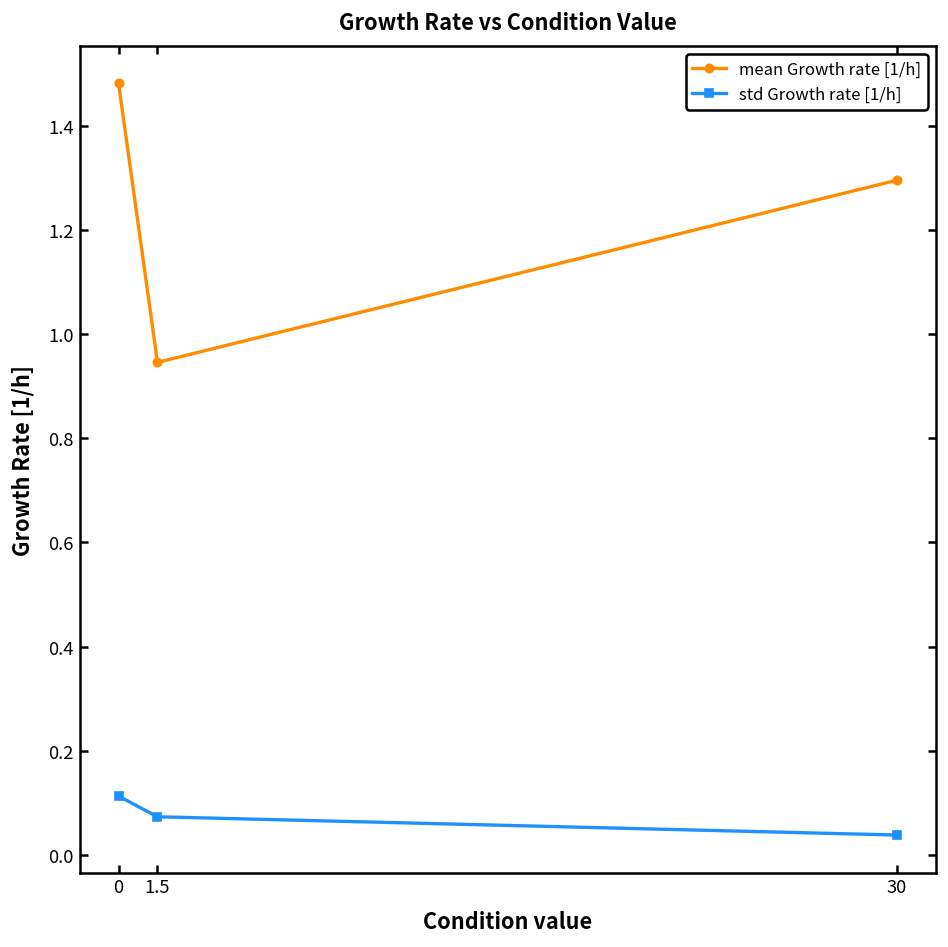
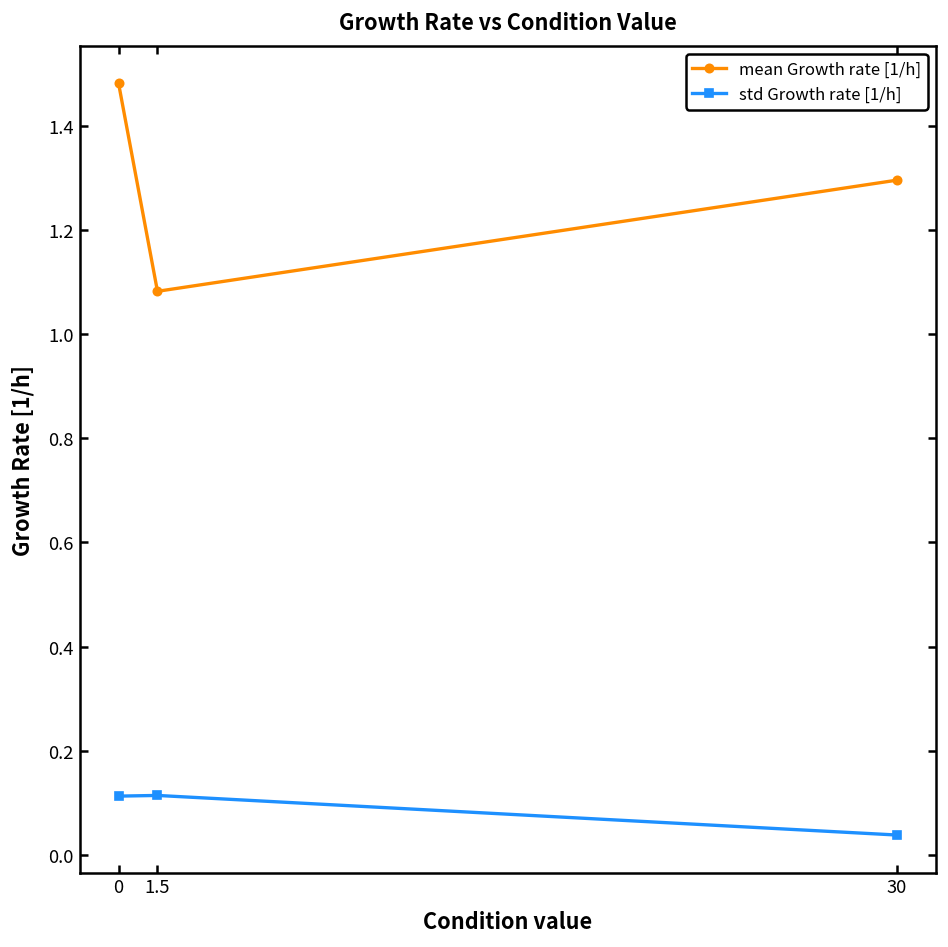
mean Growth rate [1/h], 1.5: 0.95 -> 1.08
std Growth rate [1/h], 1.5: 0.07 -> 0.11
